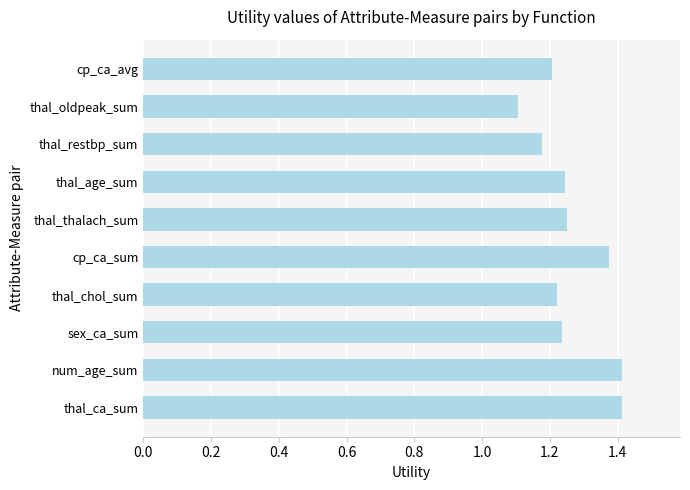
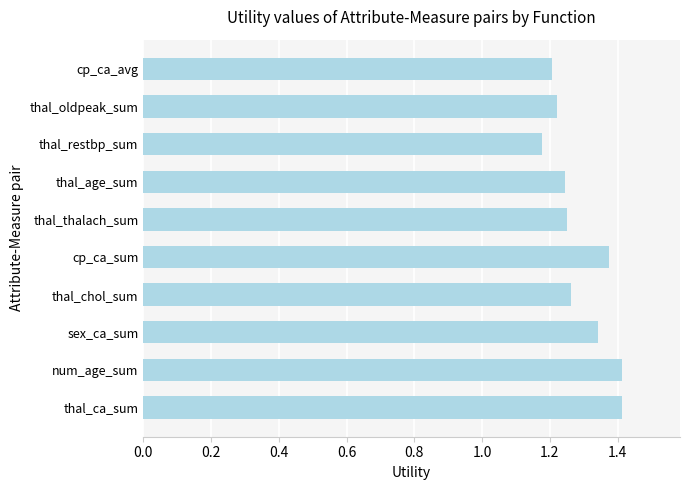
thal_oldpeak_sum: 1.11 -> 1.22
thal_chol_sum: 1.22 -> 1.26
sex_ca_sum: 1.24 -> 1.34
